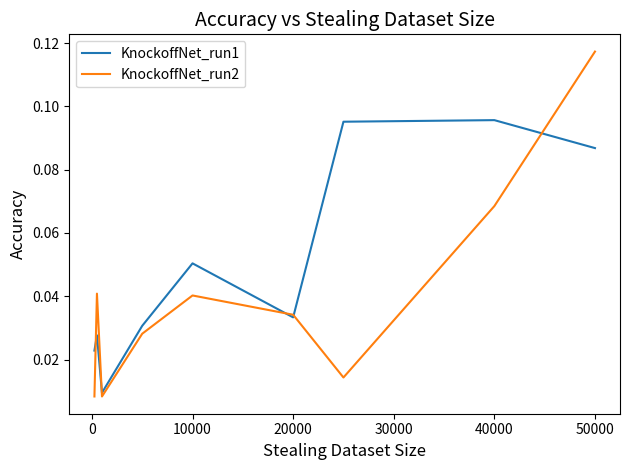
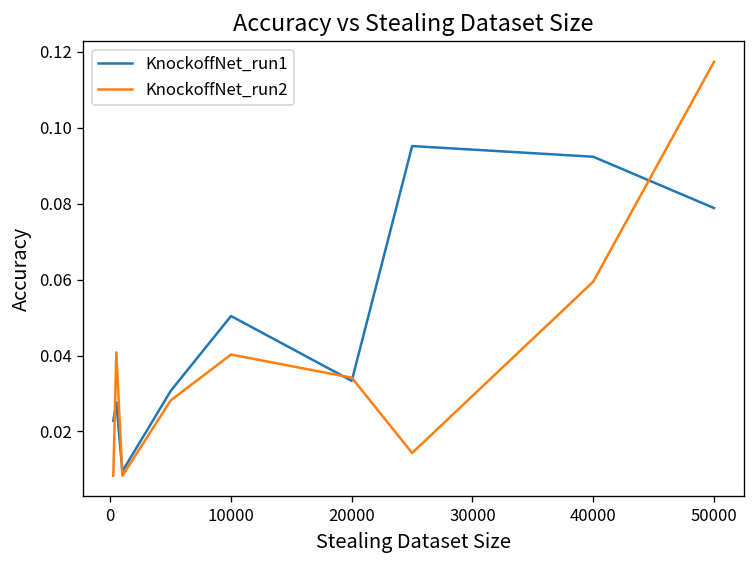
KnockoffNet_run1, 40000: 0.096 -> 0.092
KnockoffNet_run2, 40000: 0.068 -> 0.059
KnockoffNet_run1, 50000: 0.087 -> 0.079
